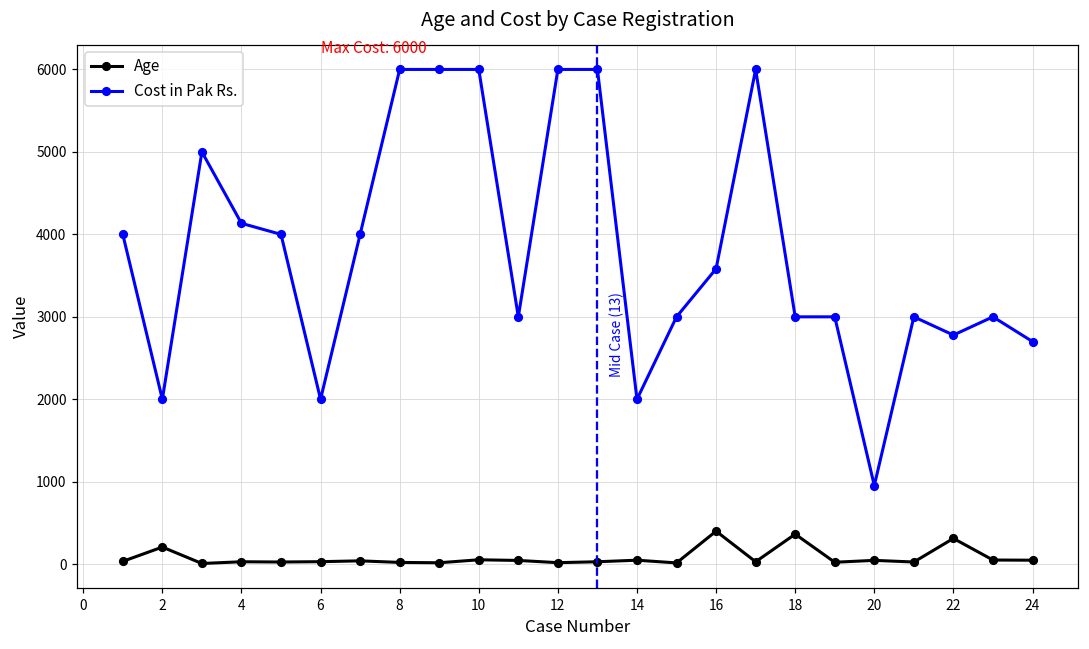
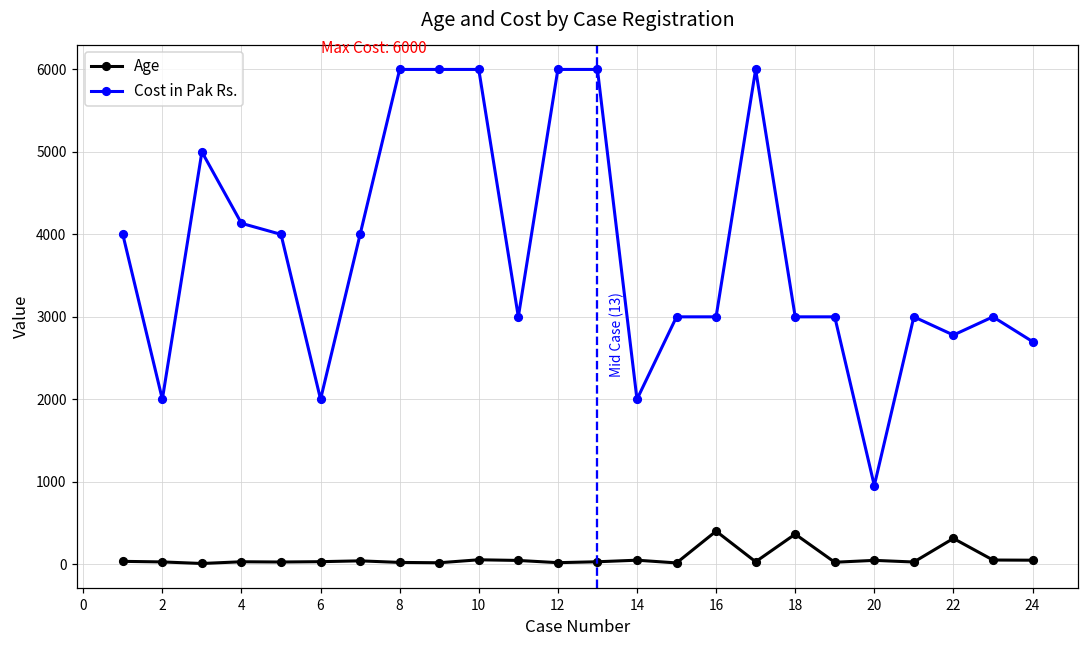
Age, 2: 200 -> 0
Cost in Pak Rs., 16: 3600 -> 3000
